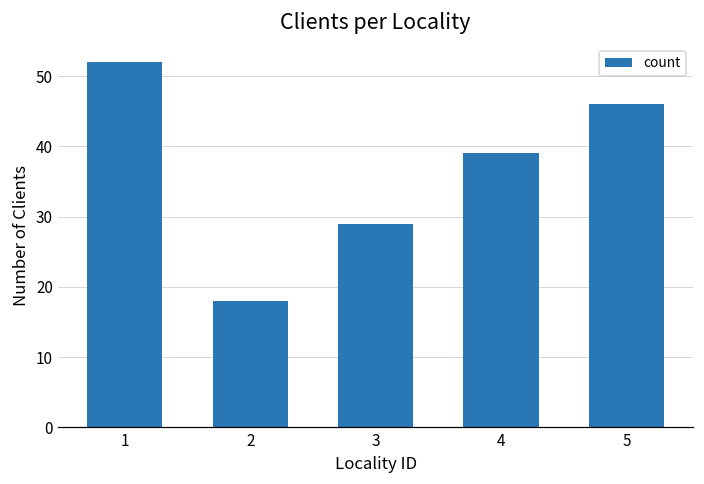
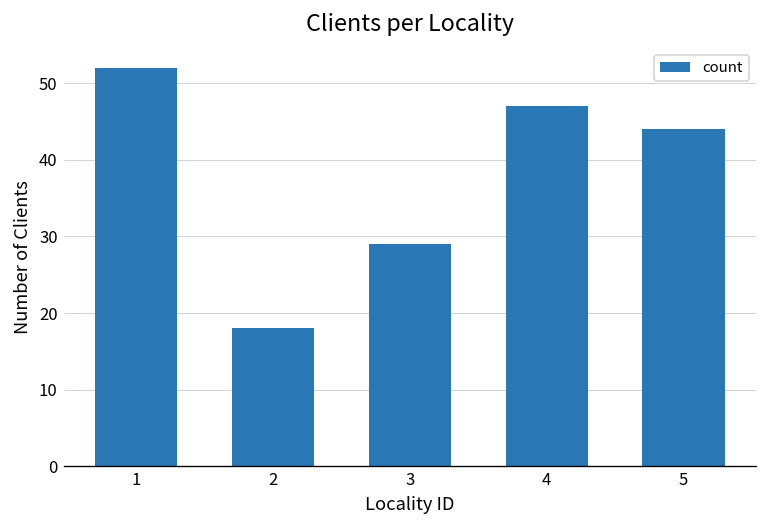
4: 39 -> 47
5: 46 -> 44
